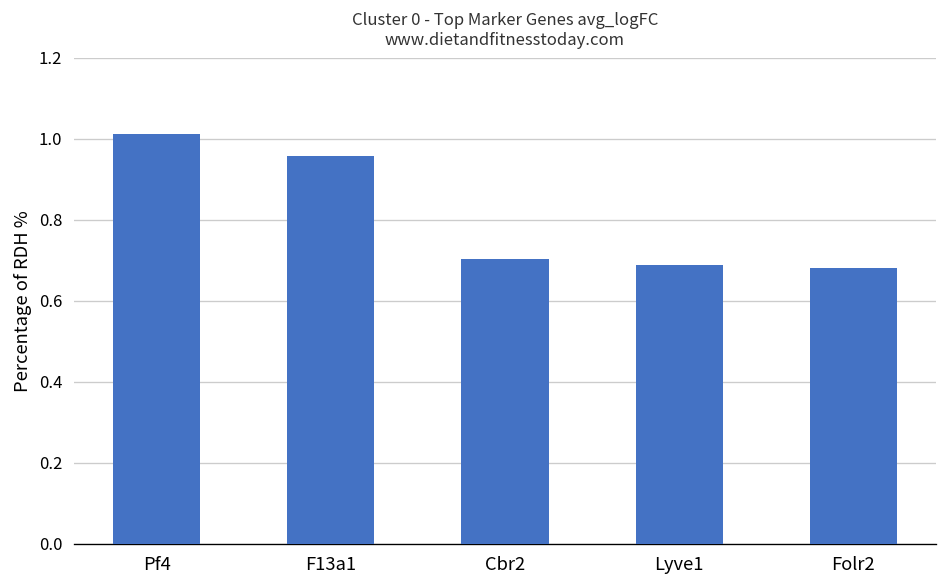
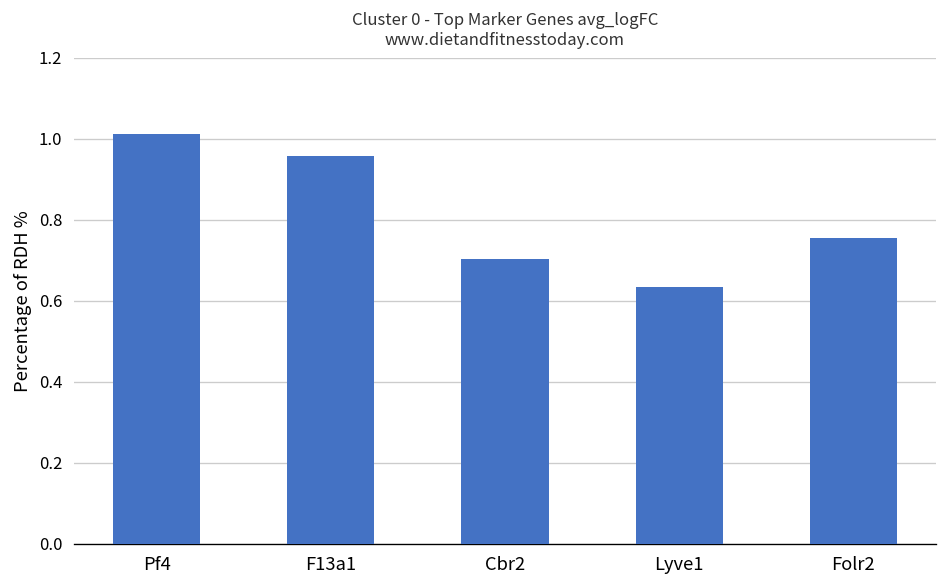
Lyve1: 0.69 -> 0.63
Folr2: 0.68 -> 0.76
